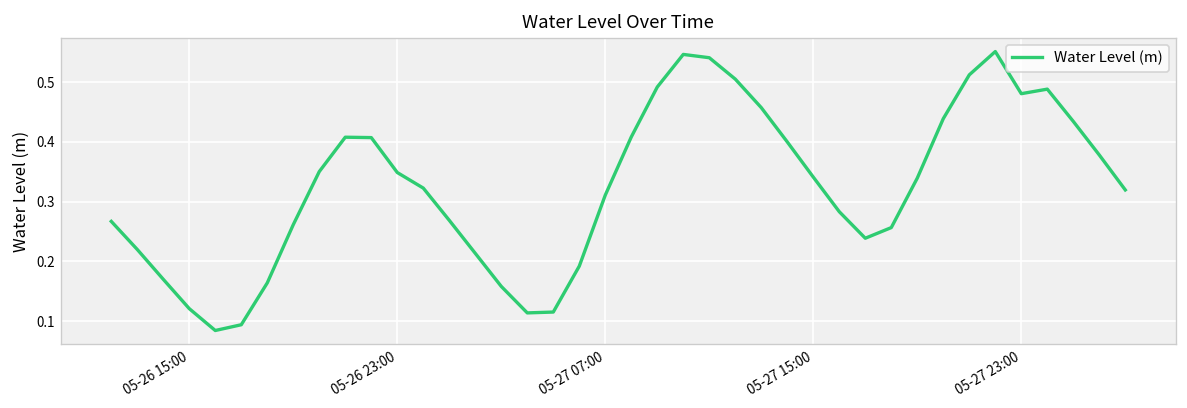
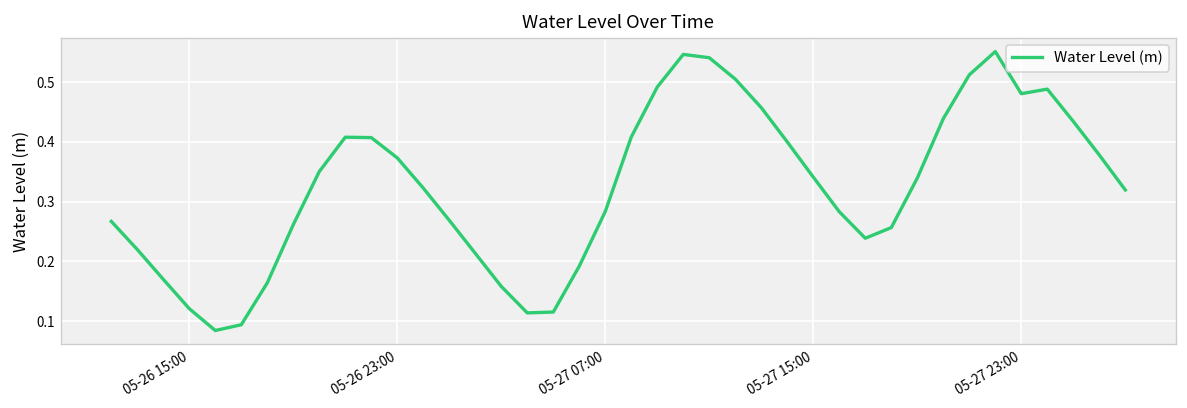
05-26 23:00: 0.35 -> 0.37
05-27 07:00: 0.31 -> 0.28
